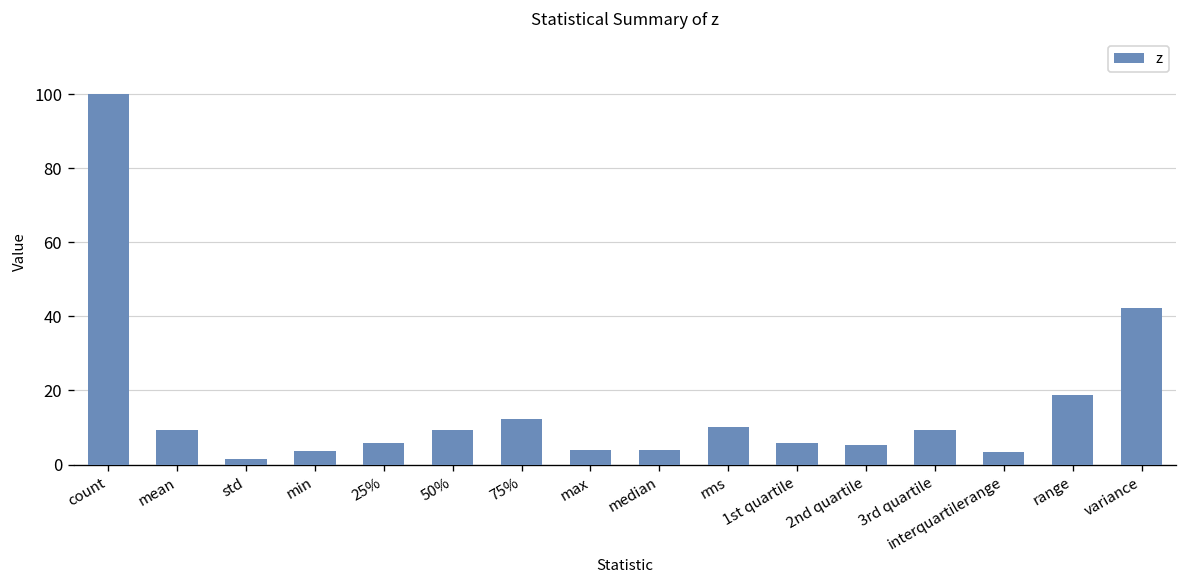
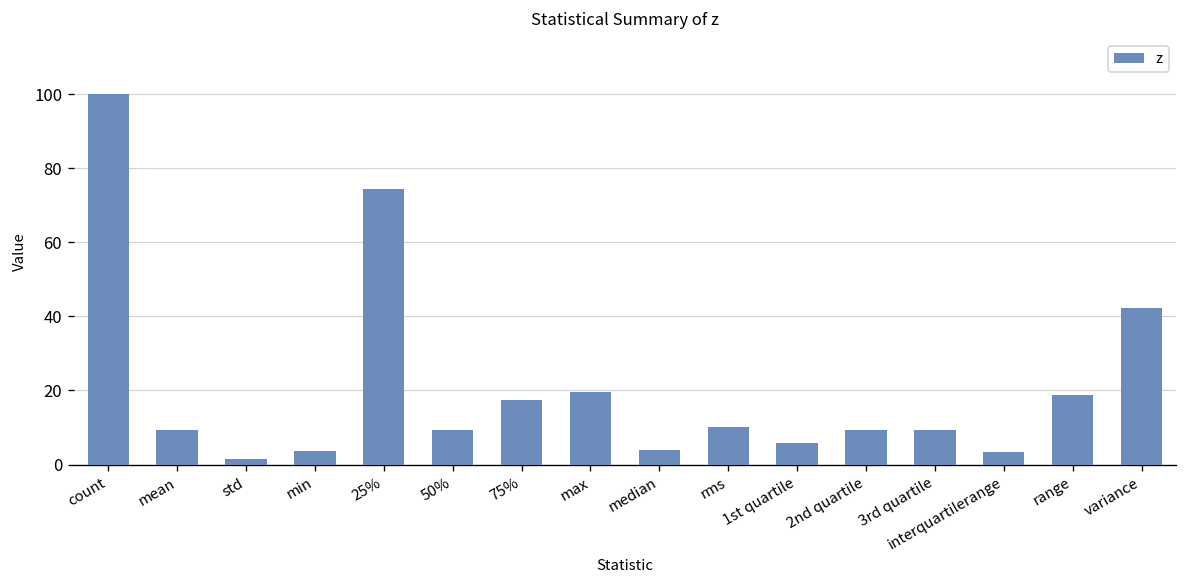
25%: 6 -> 74
75%: 12 -> 18
max: 4 -> 20
2nd quartile: 5 -> 9
